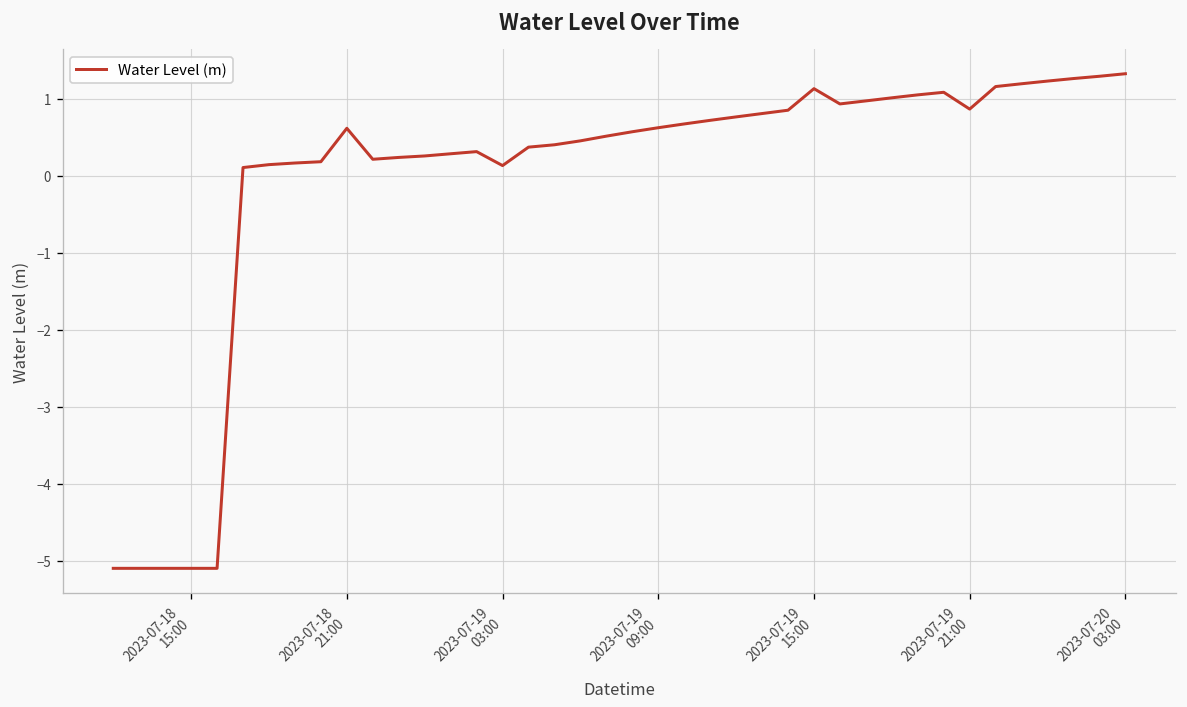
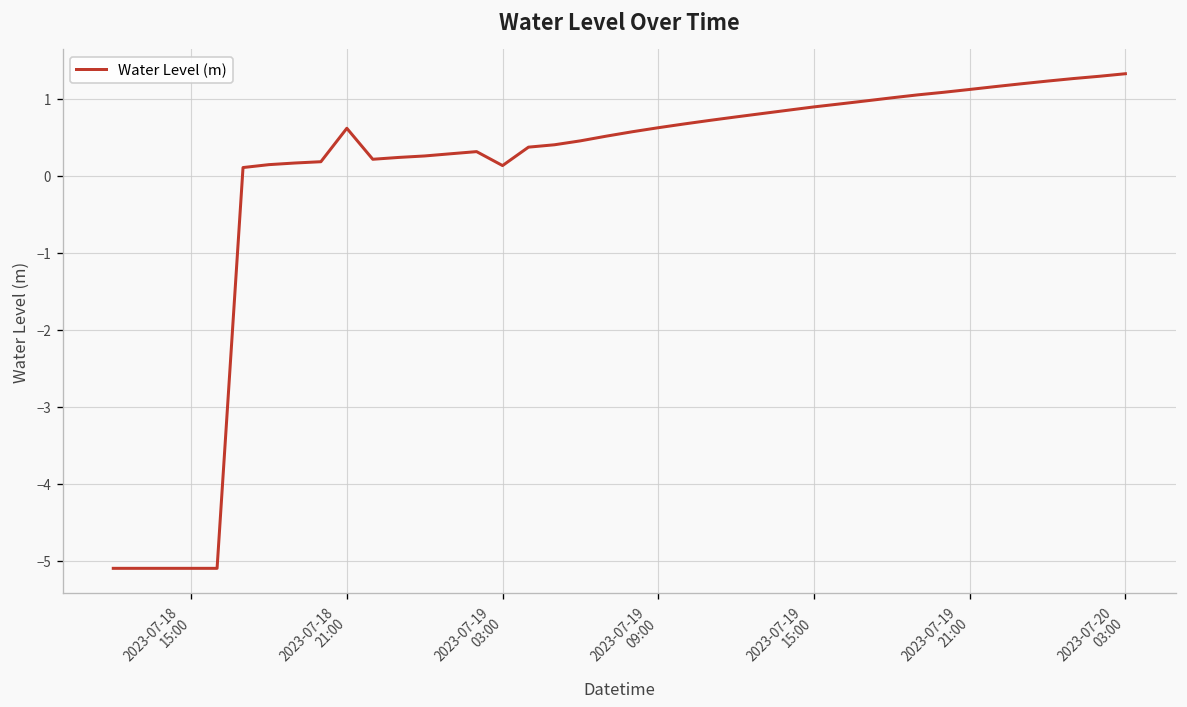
2023-07-19 15:00: 1.1 -> 0.9
2023-07-19 21:00: 0.9 -> 1.1
